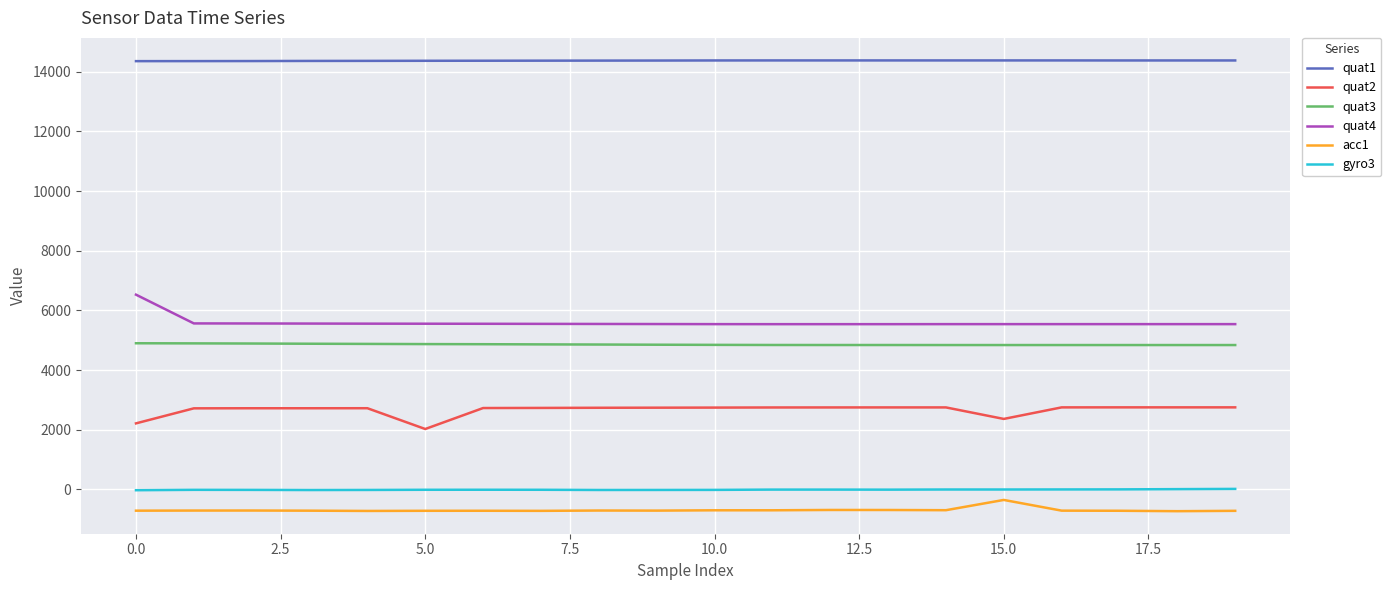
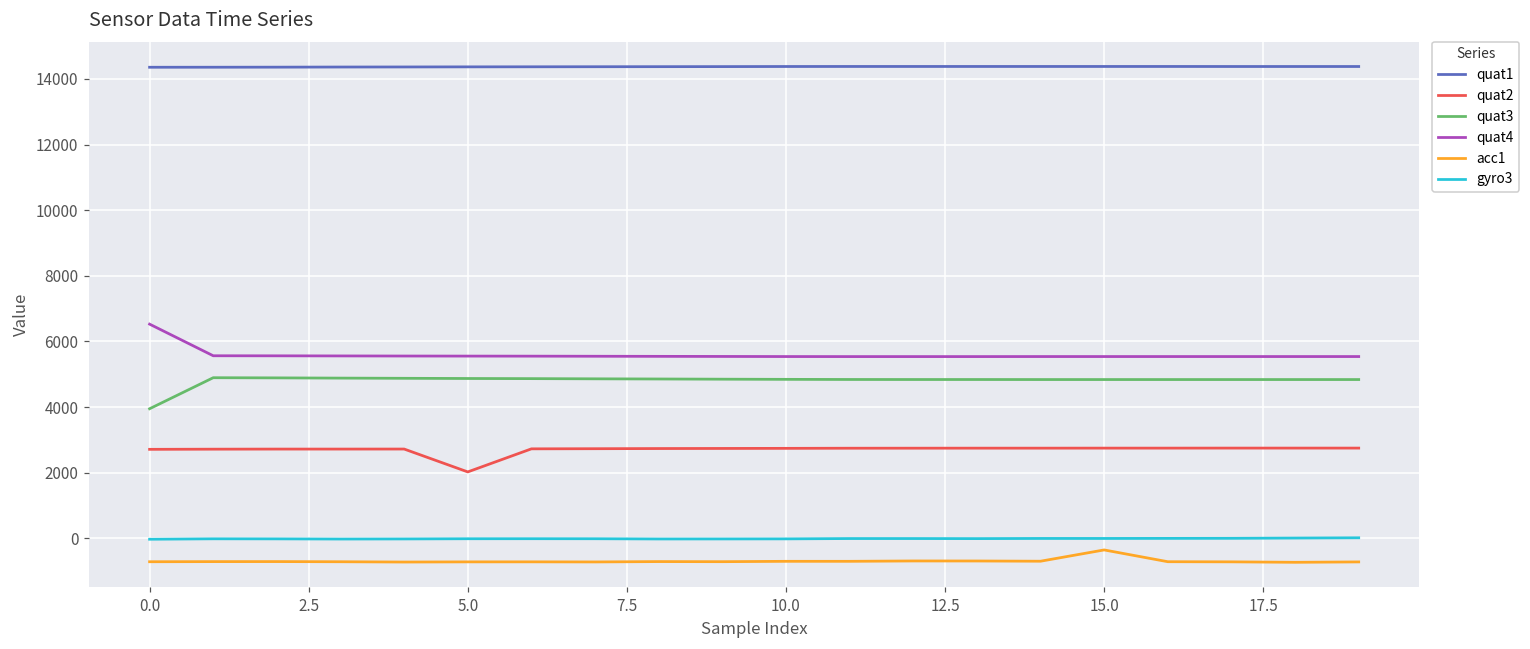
quat2, 0.0: 2200 -> 2700
quat3, 0.0: 4900 -> 3900
quat2, 15.0: 2400 -> 2700
